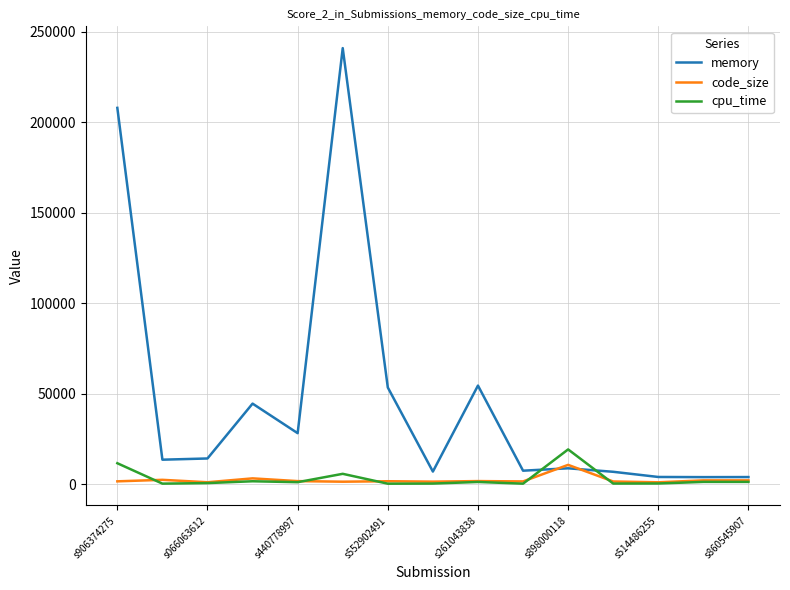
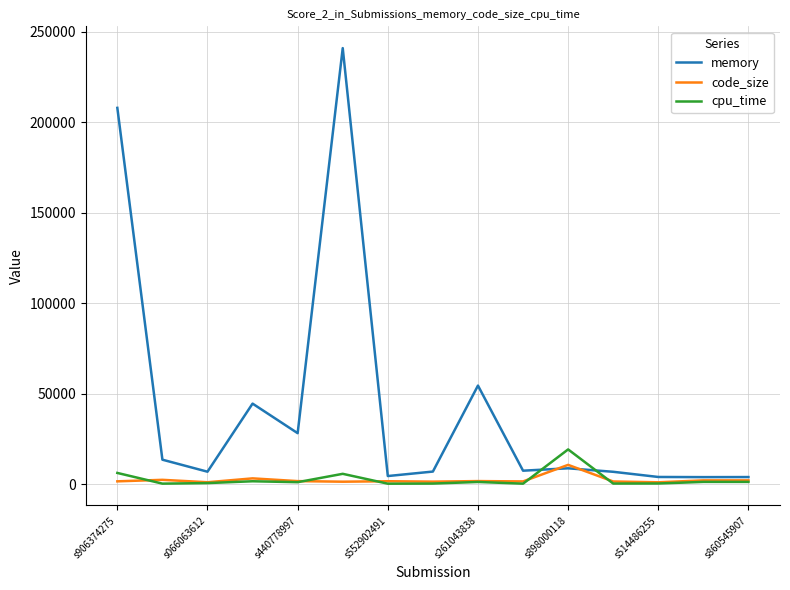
cpu_time, s906374275: 12000 -> 6000
memory, s066063612: 14000 -> 7000
memory, s552902491: 53000 -> 4000
